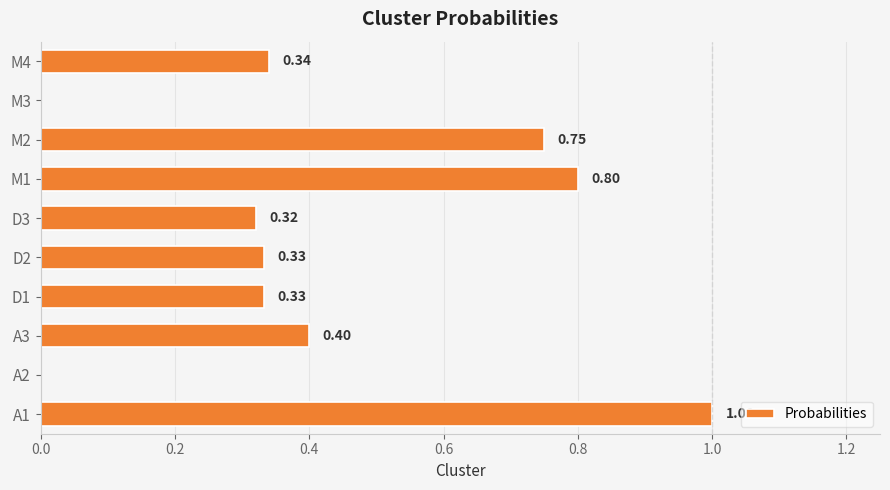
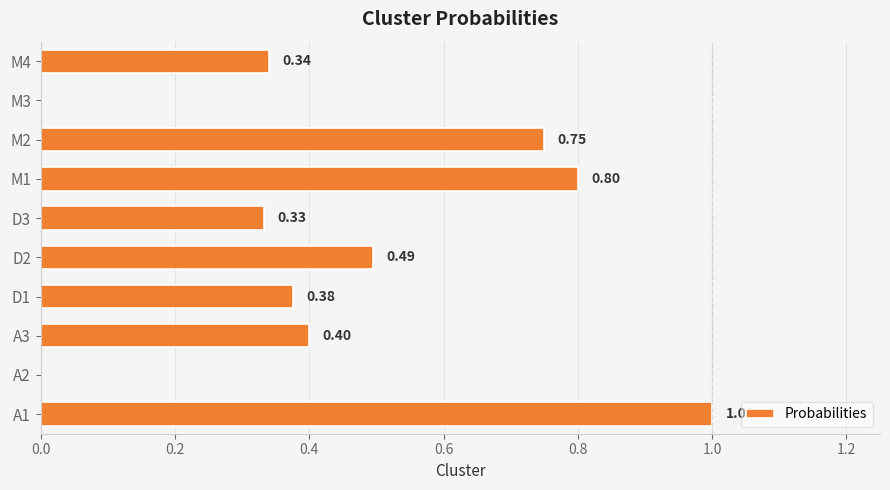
D3: 0.32 -> 0.33
D2: 0.33 -> 0.49
D1: 0.33 -> 0.38
